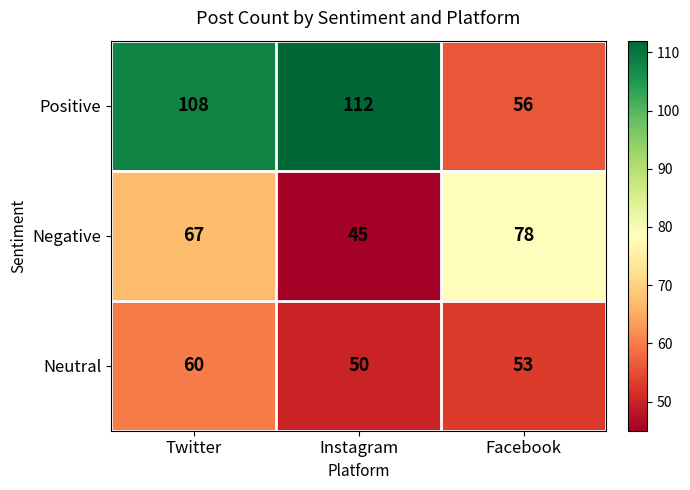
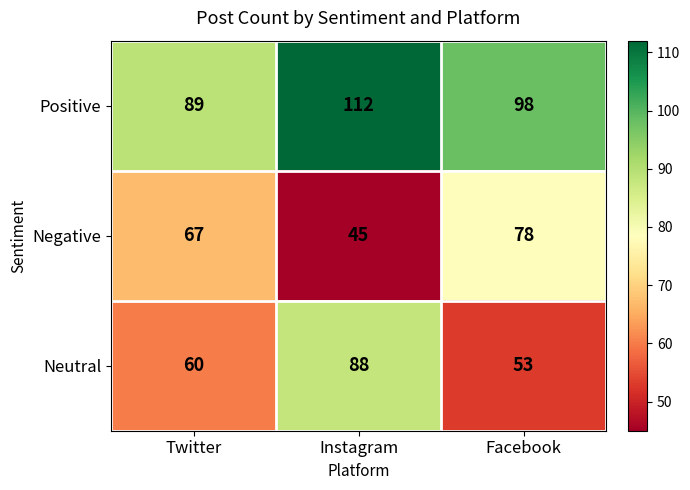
Positive, Twitter: 108 -> 89
Positive, Facebook: 56 -> 98
Neutral, Instagram: 50 -> 88
